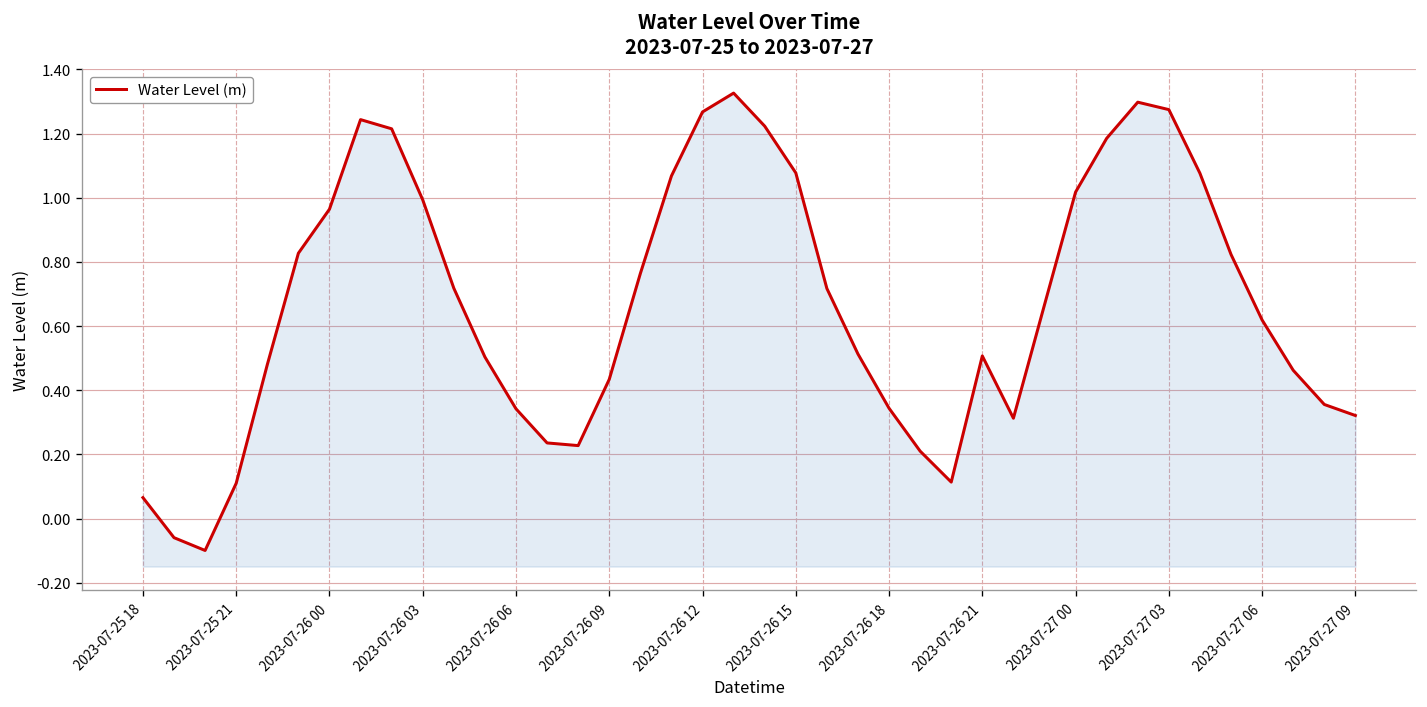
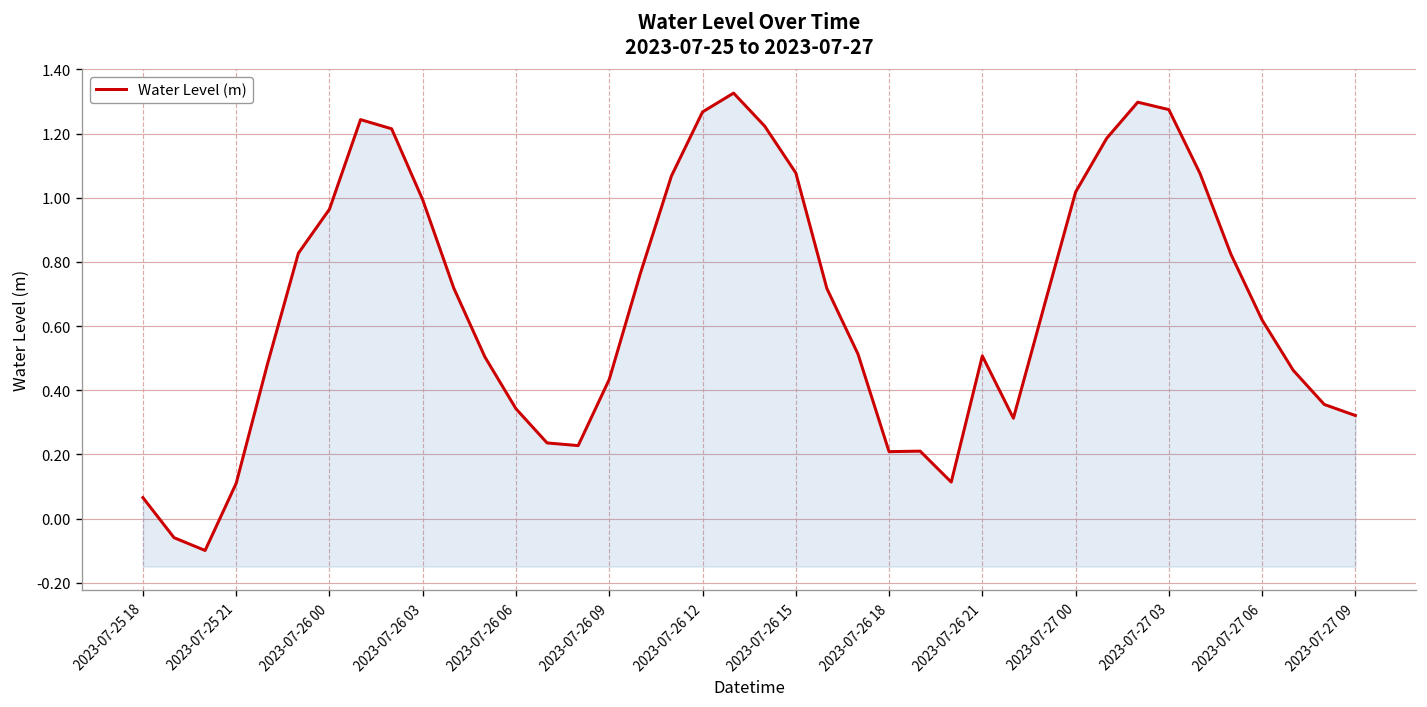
2023-07-26 18: 0.34 -> 0.21
